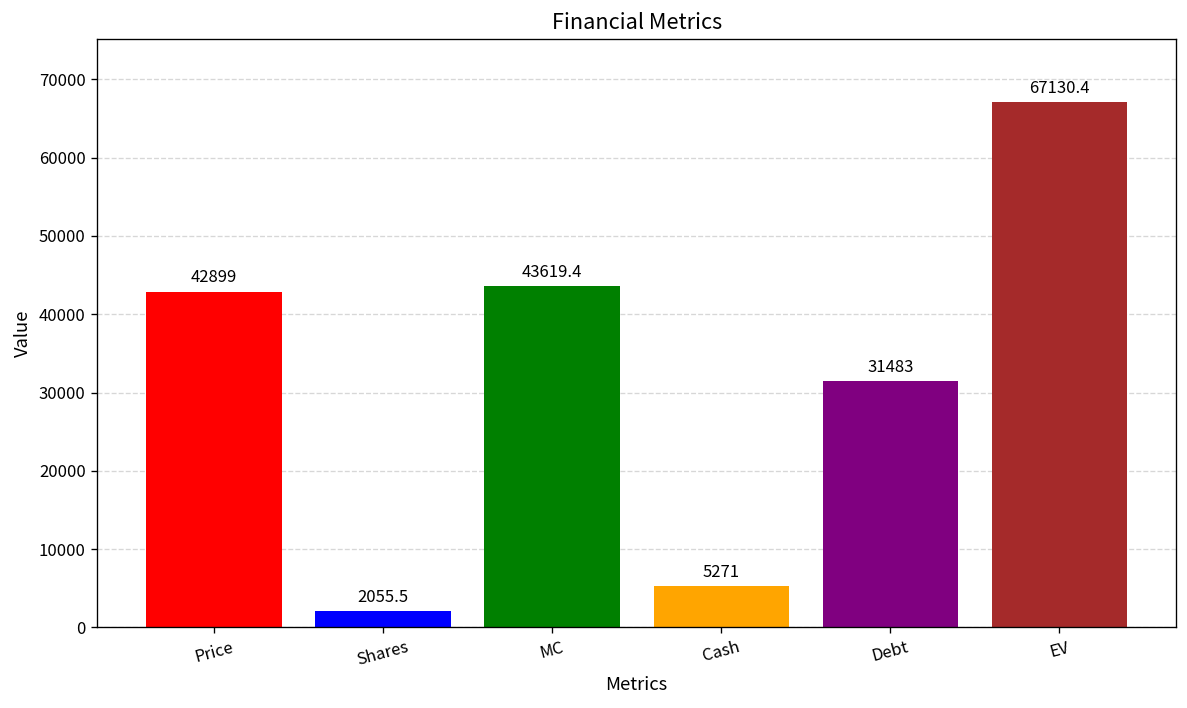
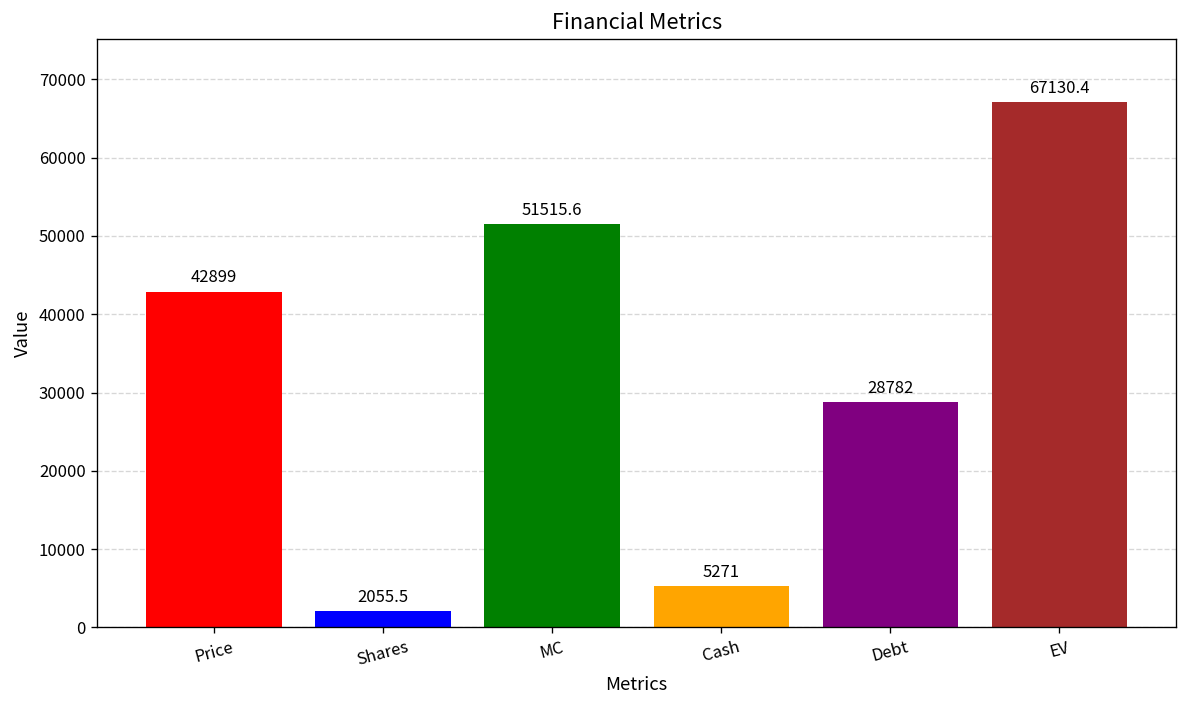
MC: 43619.4 -> 51515.6
Debt: 31483 -> 28782
